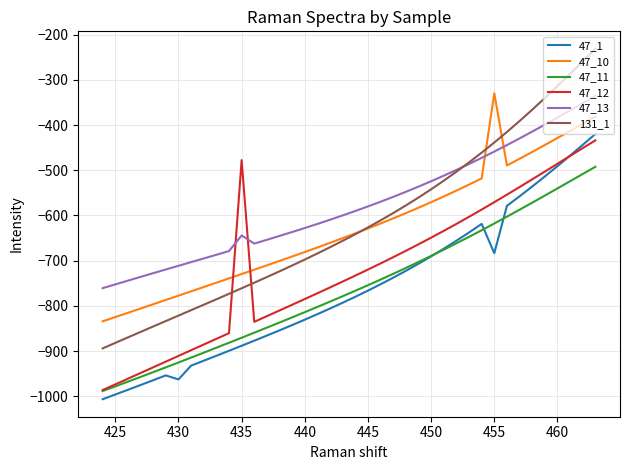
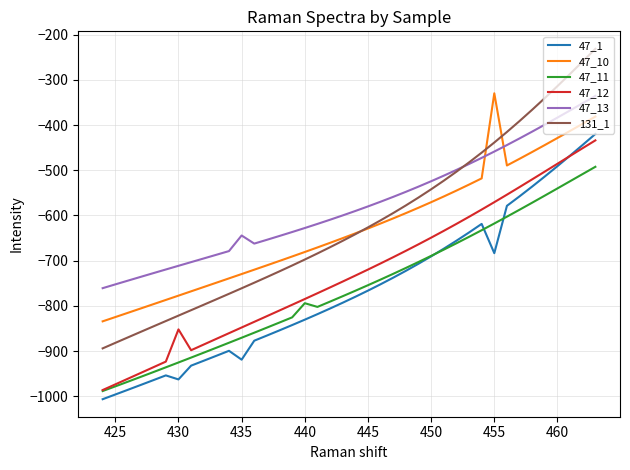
47_12, 430: -910 -> -850
47_1, 435: -890 -> -920
47_12, 435: -480 -> -850
47_11, 440: -810 -> -790
